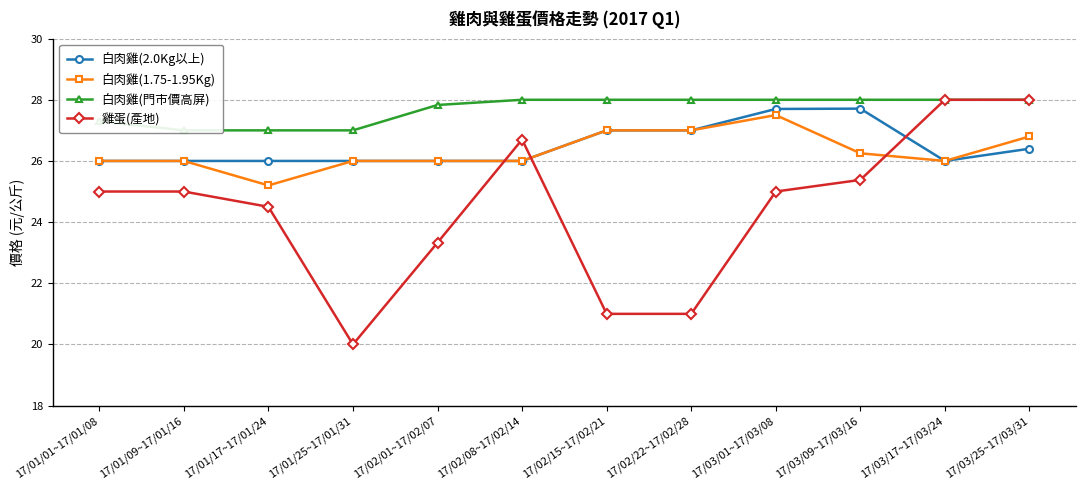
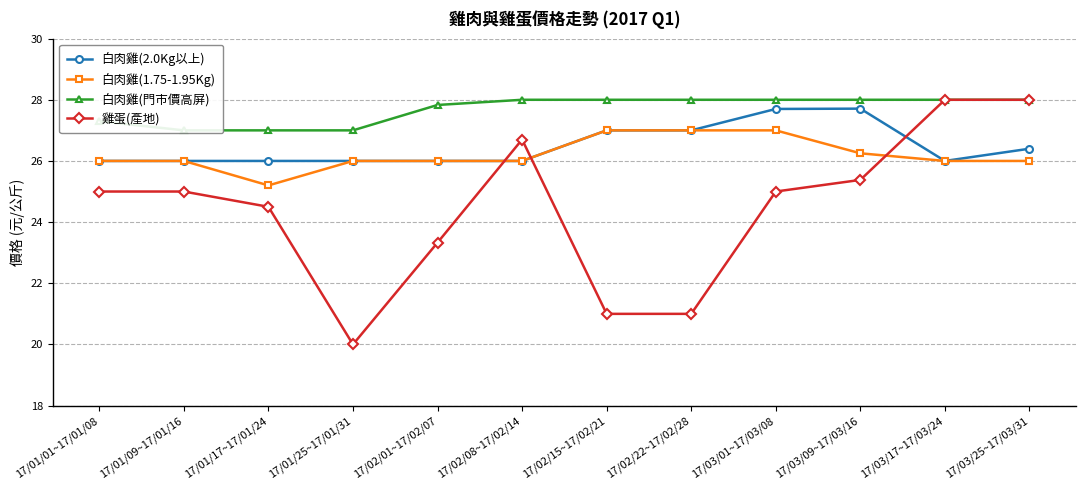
白肉雞(1.75-1.95Kg), 17/03/01~17/03/08: 27.5 -> 27.0
白肉雞(1.75-1.95Kg), 17/03/25~17/03/31: 26.8 -> 26.0
